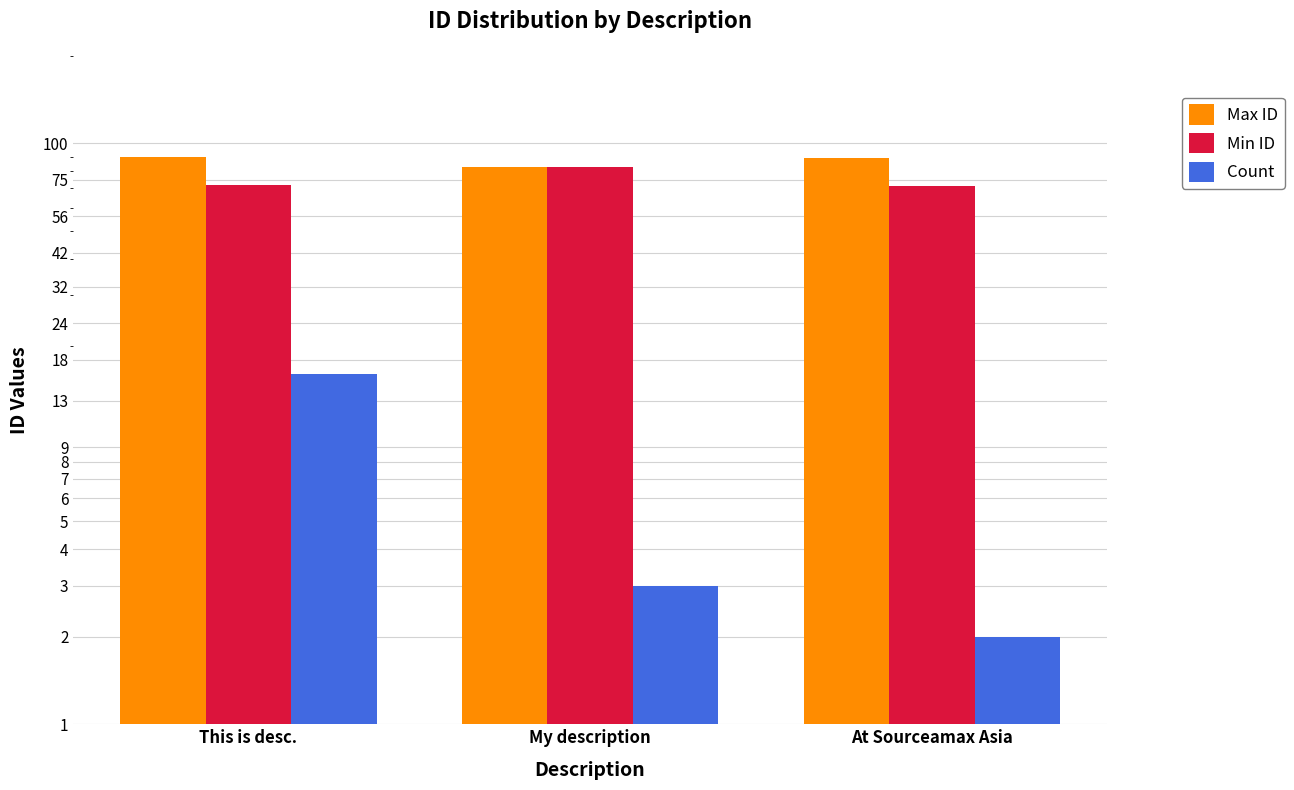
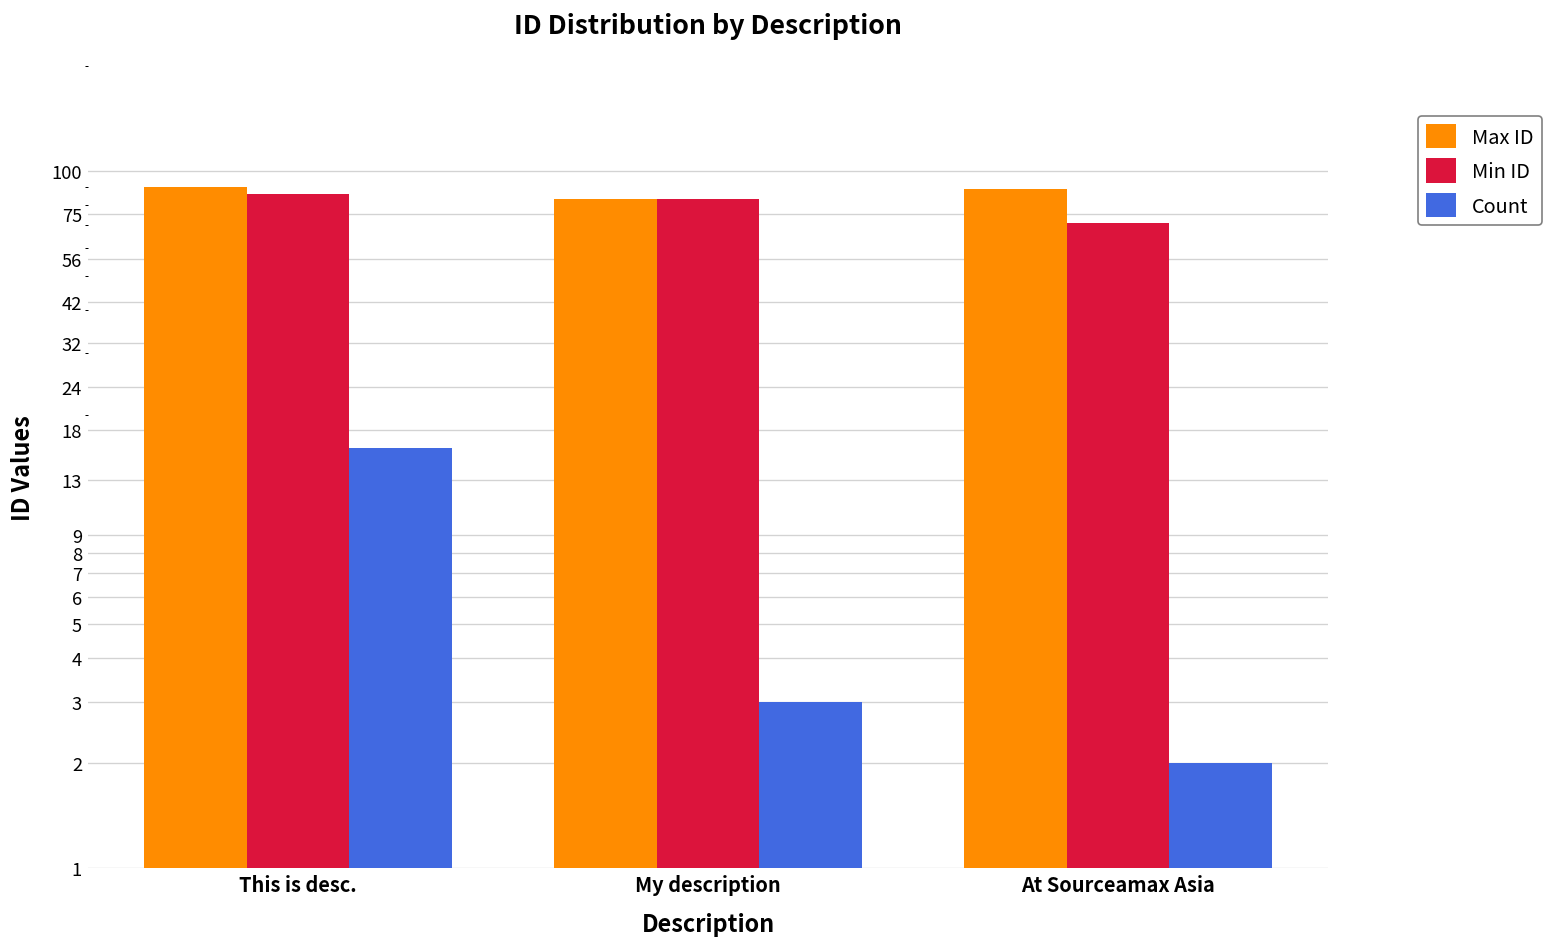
Min ID, This is desc.: 72 -> 86
